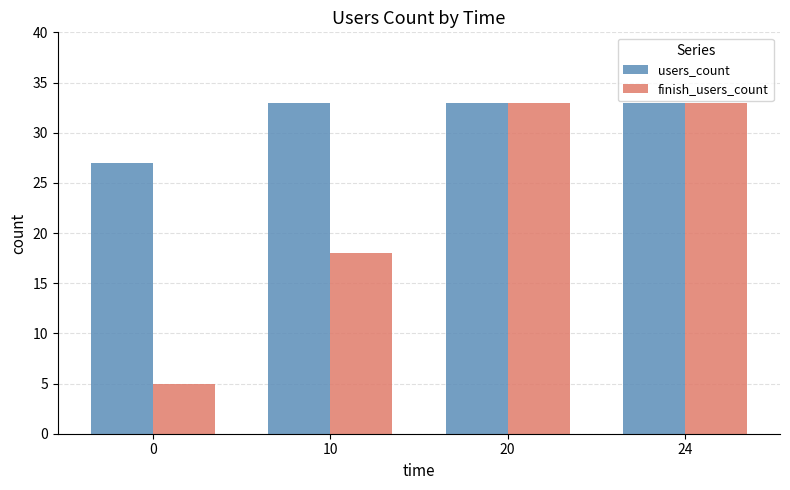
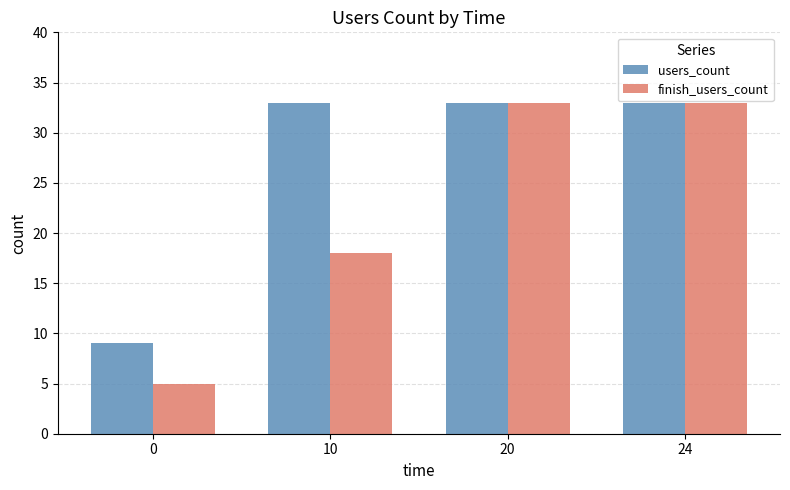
users_count, 0: 27 -> 9
